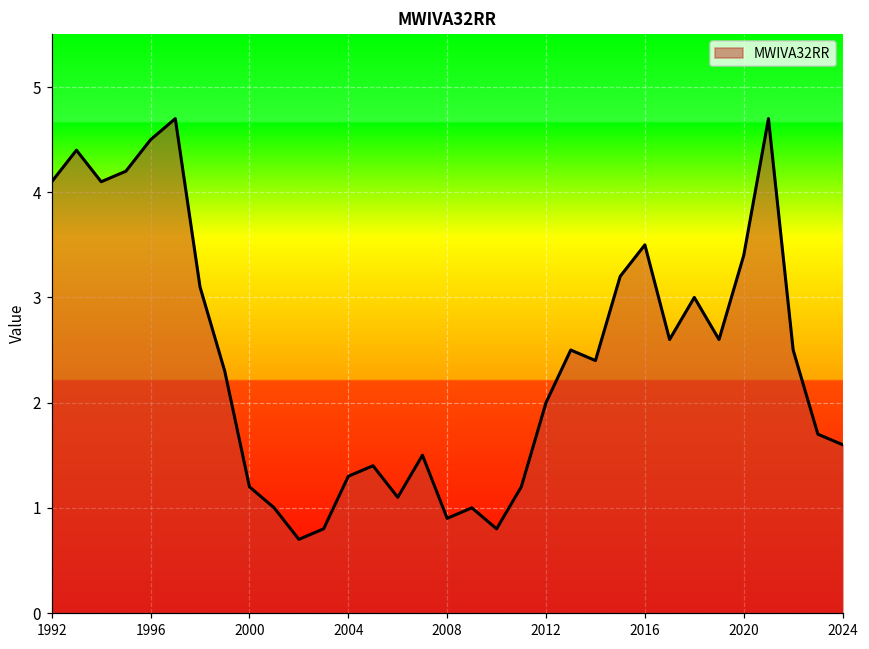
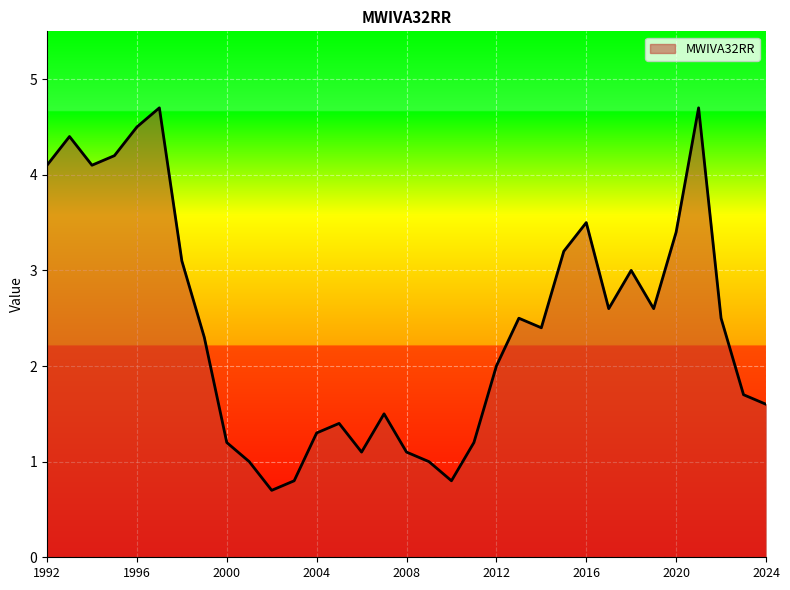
2008: 0.9 -> 1.1
